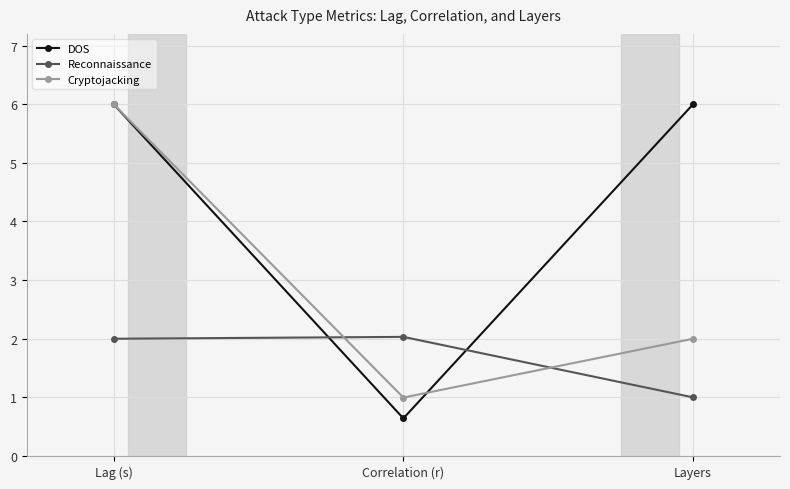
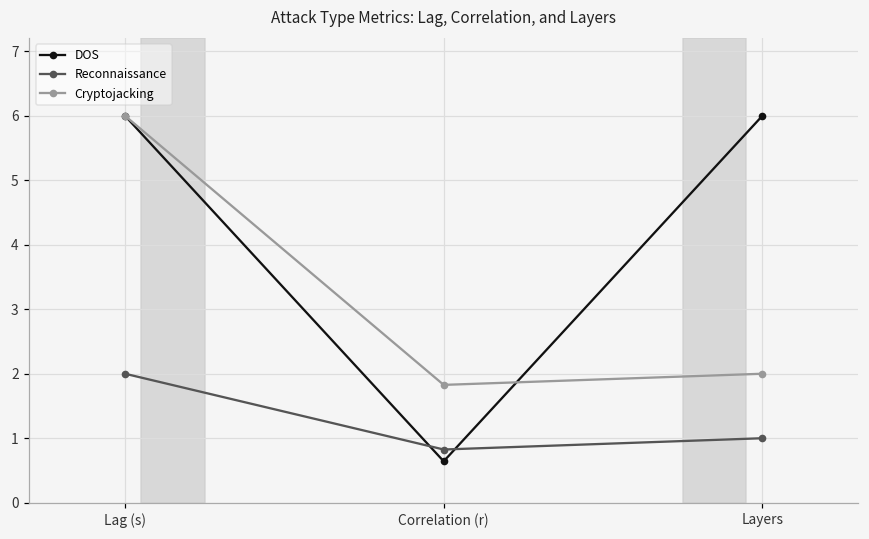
Reconnaissance, Correlation (r): 2.0 -> 0.8
Cryptojacking, Correlation (r): 1.0 -> 1.8
